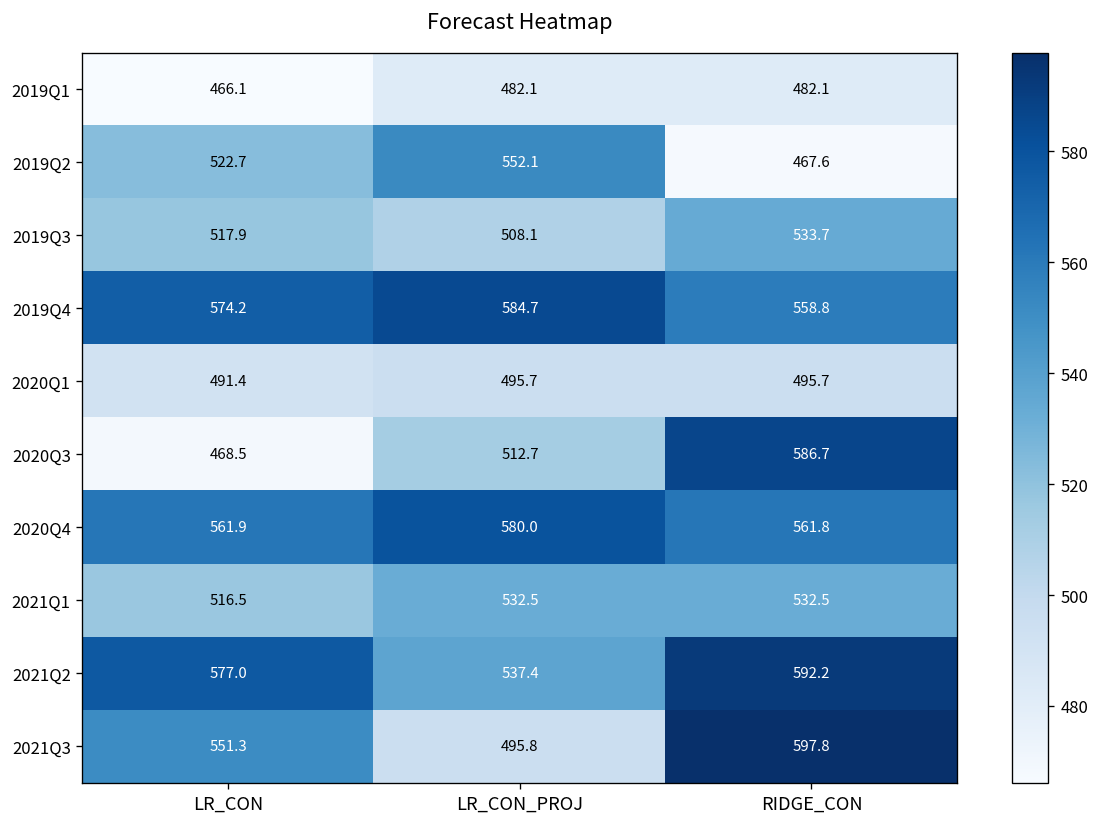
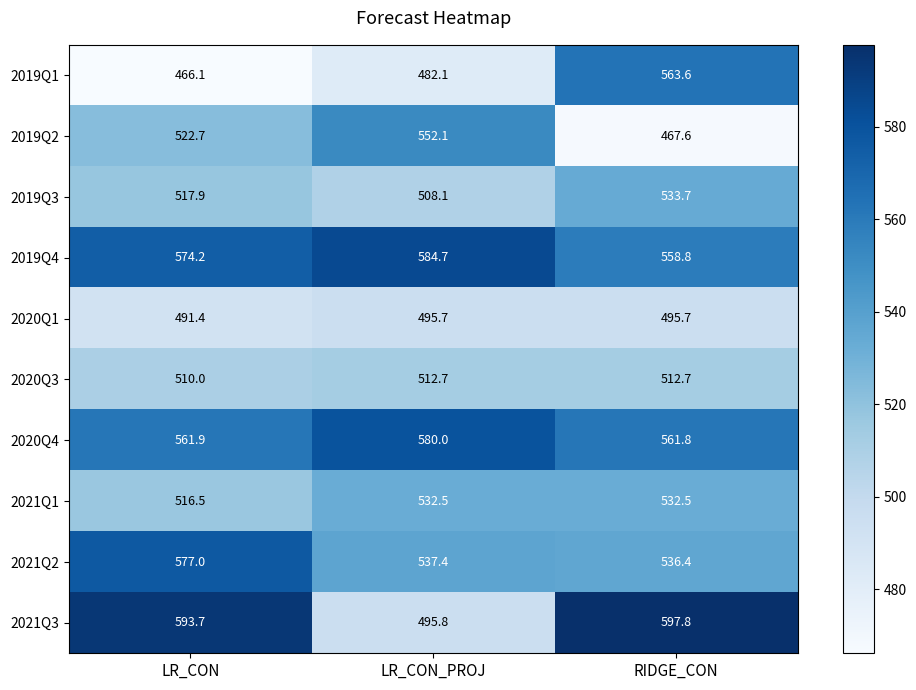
2019Q1, RIDGE_CON: 482.1 -> 563.6
2020Q3, LR_CON: 468.5 -> 510.0
2020Q3, RIDGE_CON: 586.7 -> 512.7
2021Q2, RIDGE_CON: 592.2 -> 536.4
2021Q3, LR_CON: 551.3 -> 593.7
